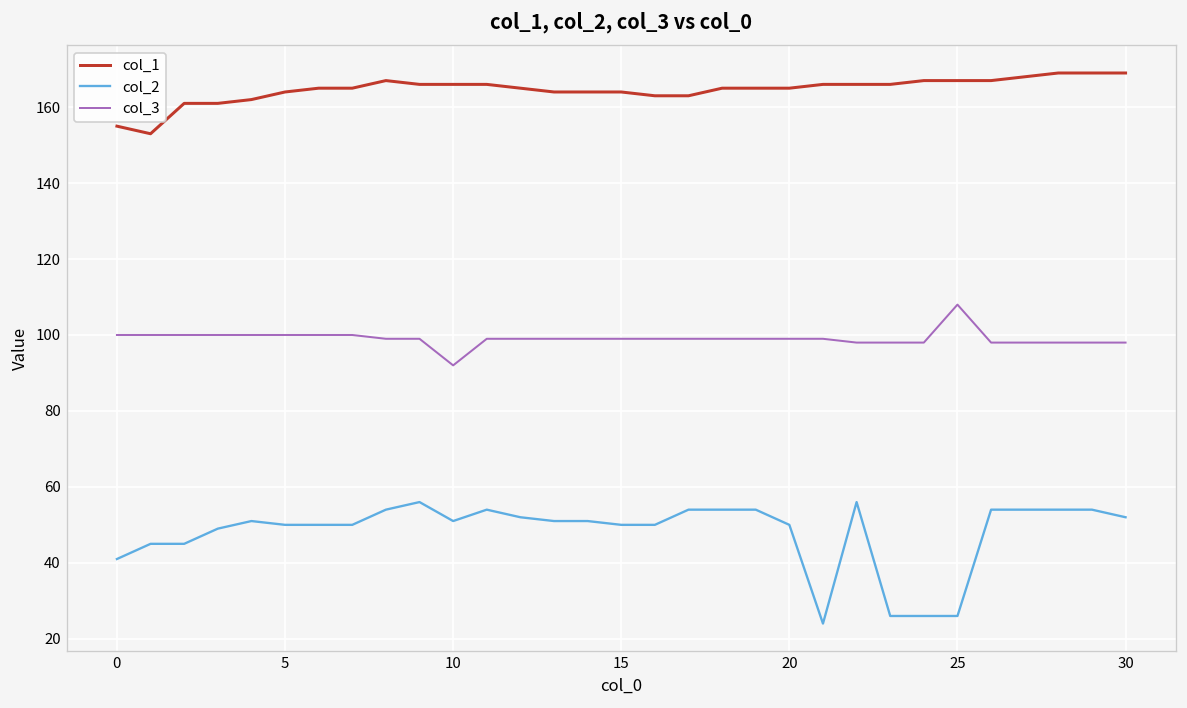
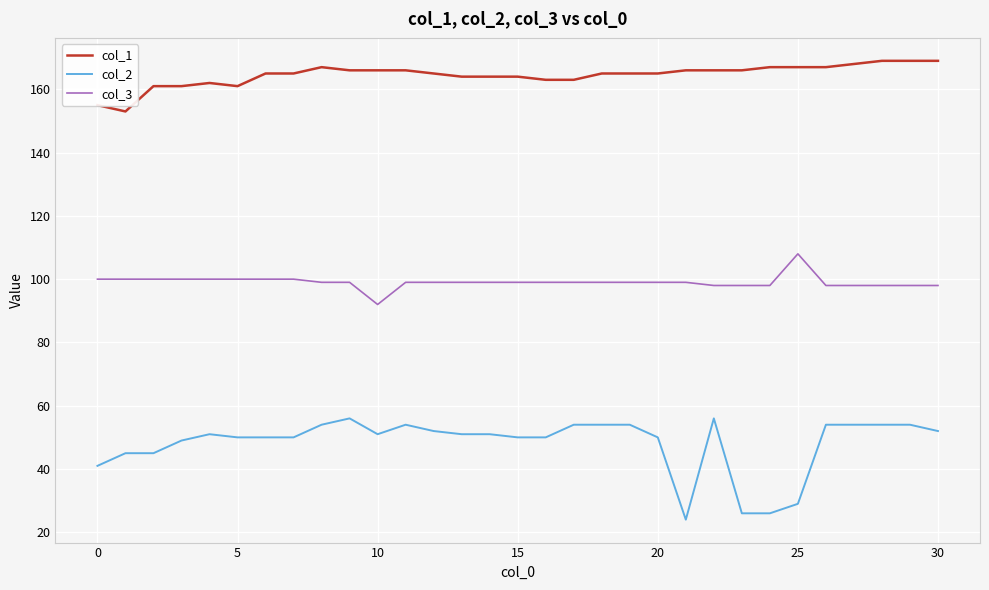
col_1, 5: 164 -> 161
col_2, 25: 26 -> 29
